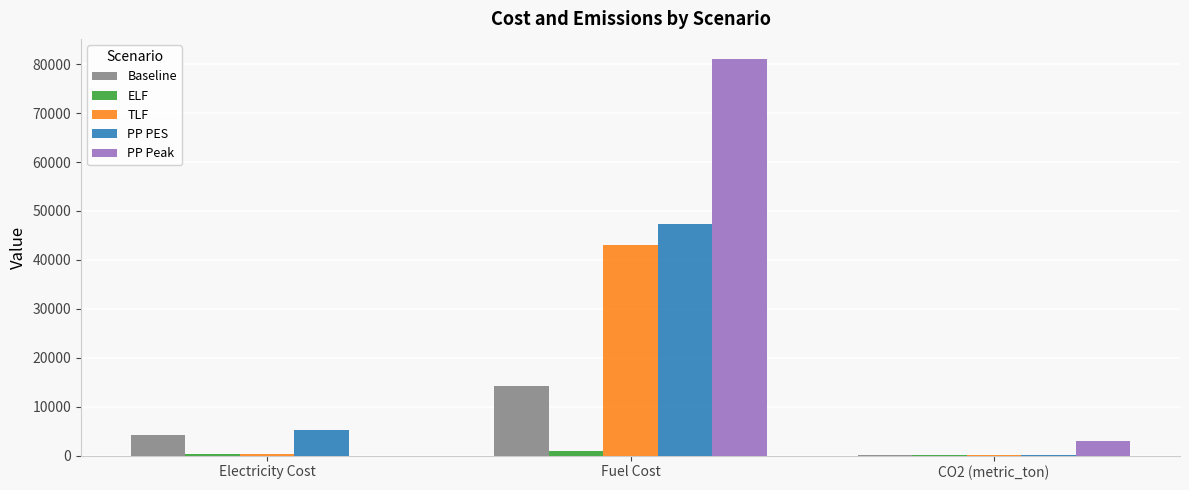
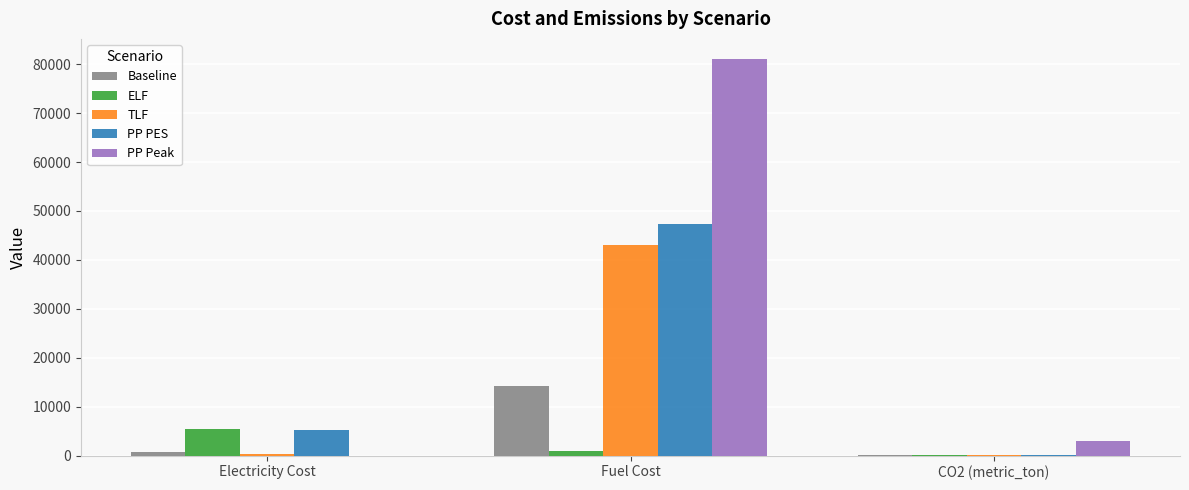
Baseline, Electricity Cost: 4000 -> 1000
ELF, Electricity Cost: 0 -> 6000
